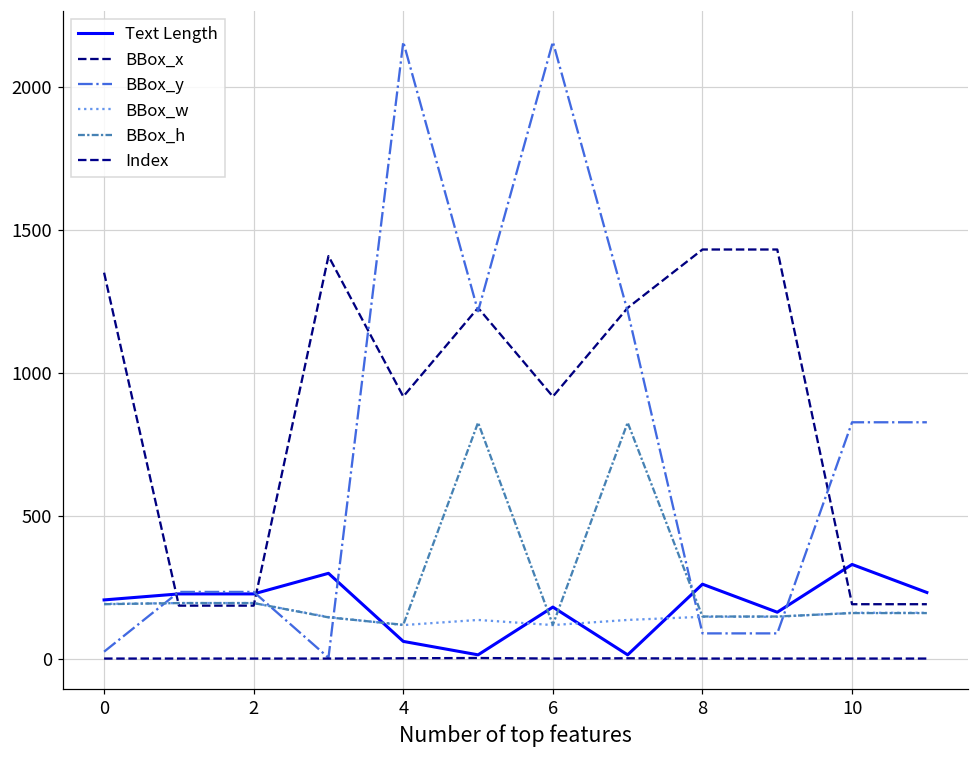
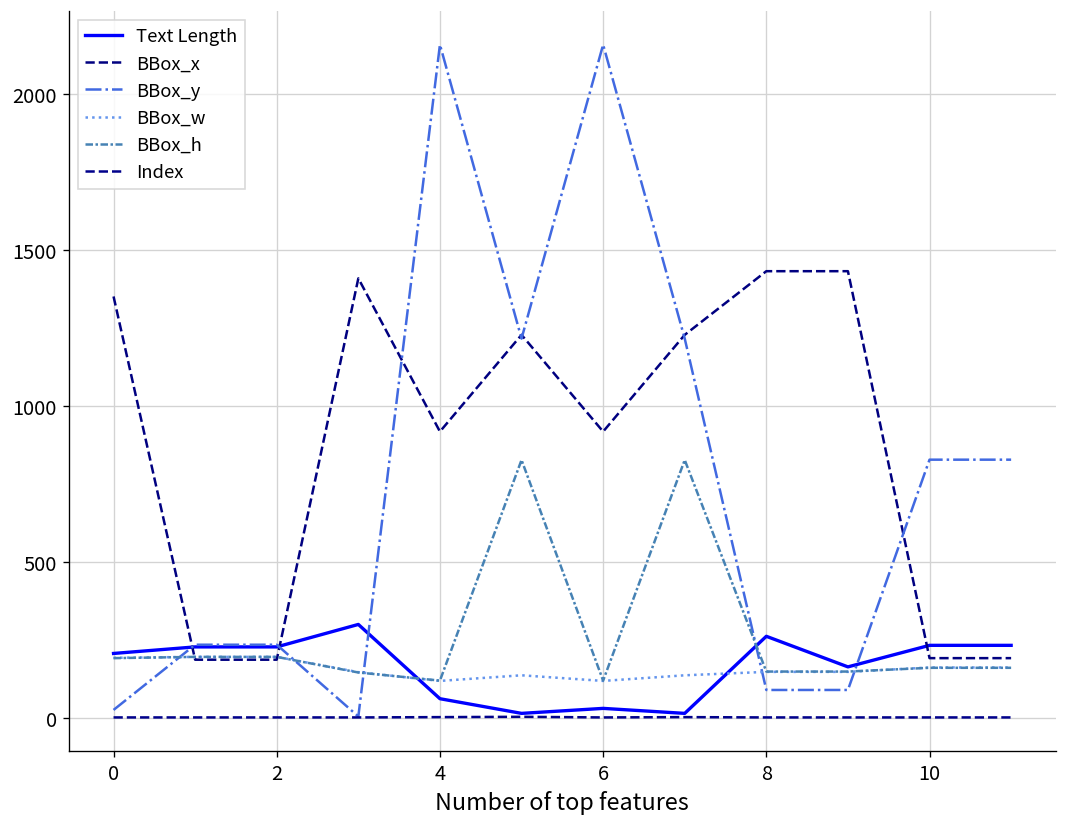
Text Length, 6: 180 -> 30
Text Length, 10: 330 -> 230
